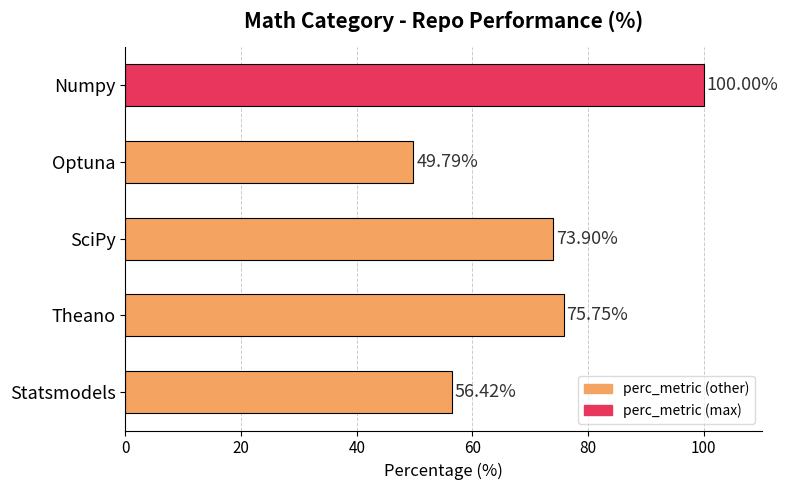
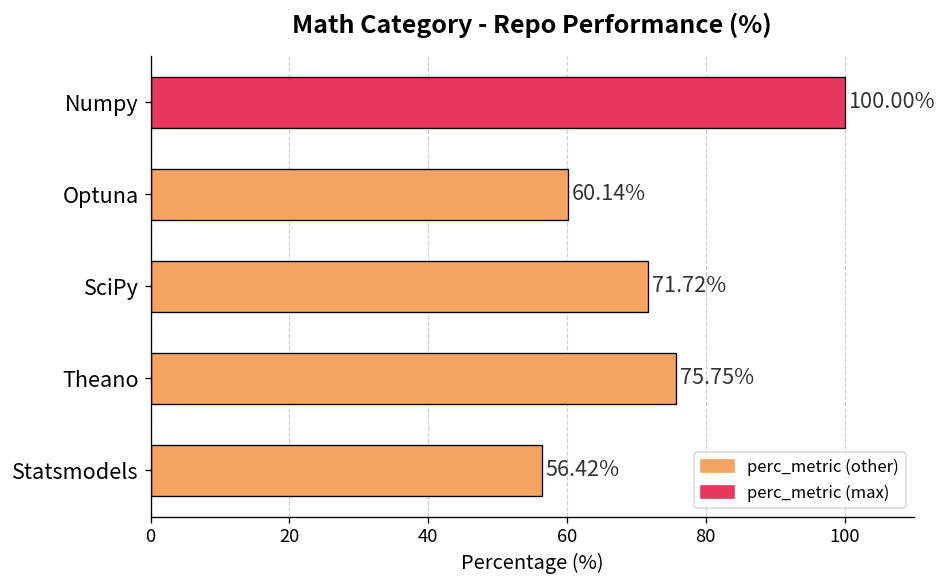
Optuna: 49.79% -> 60.14%
SciPy: 73.90% -> 71.72%
